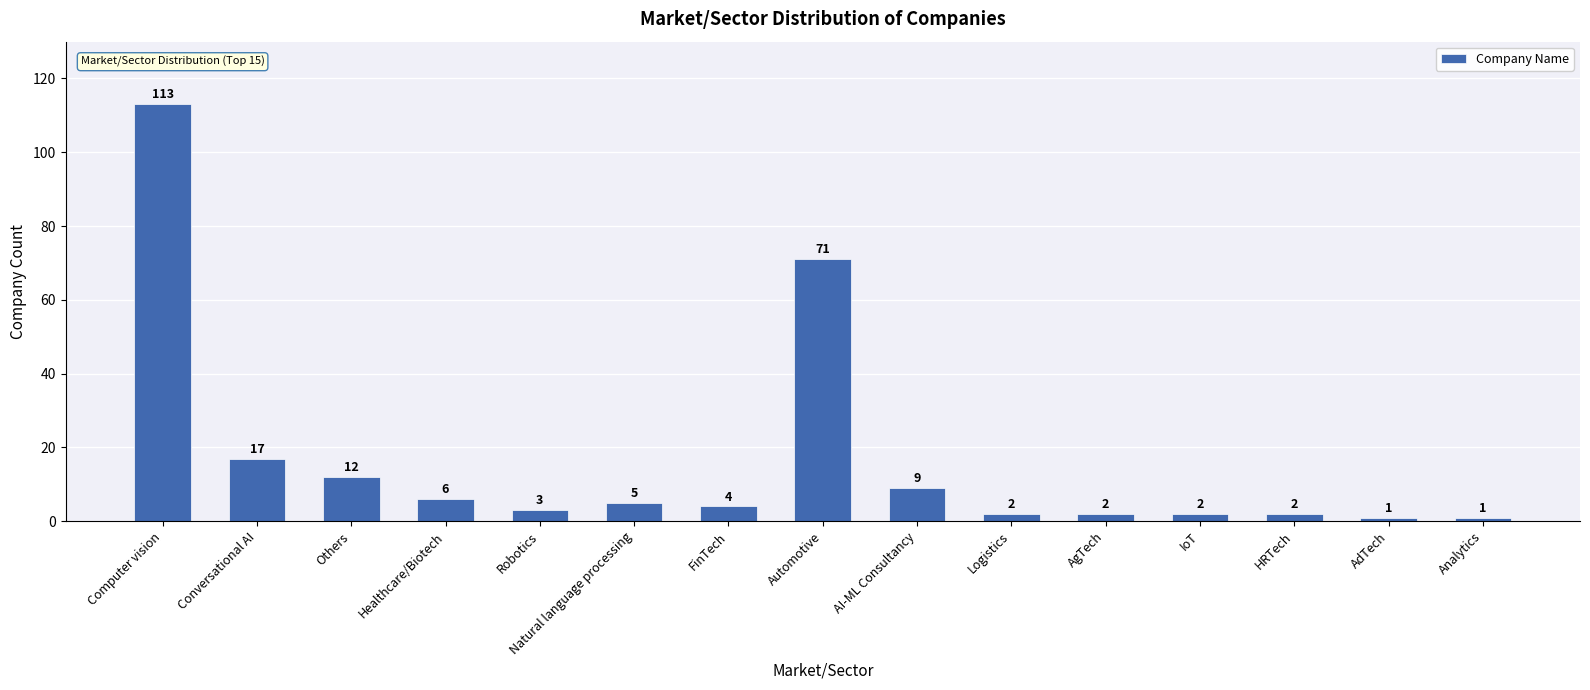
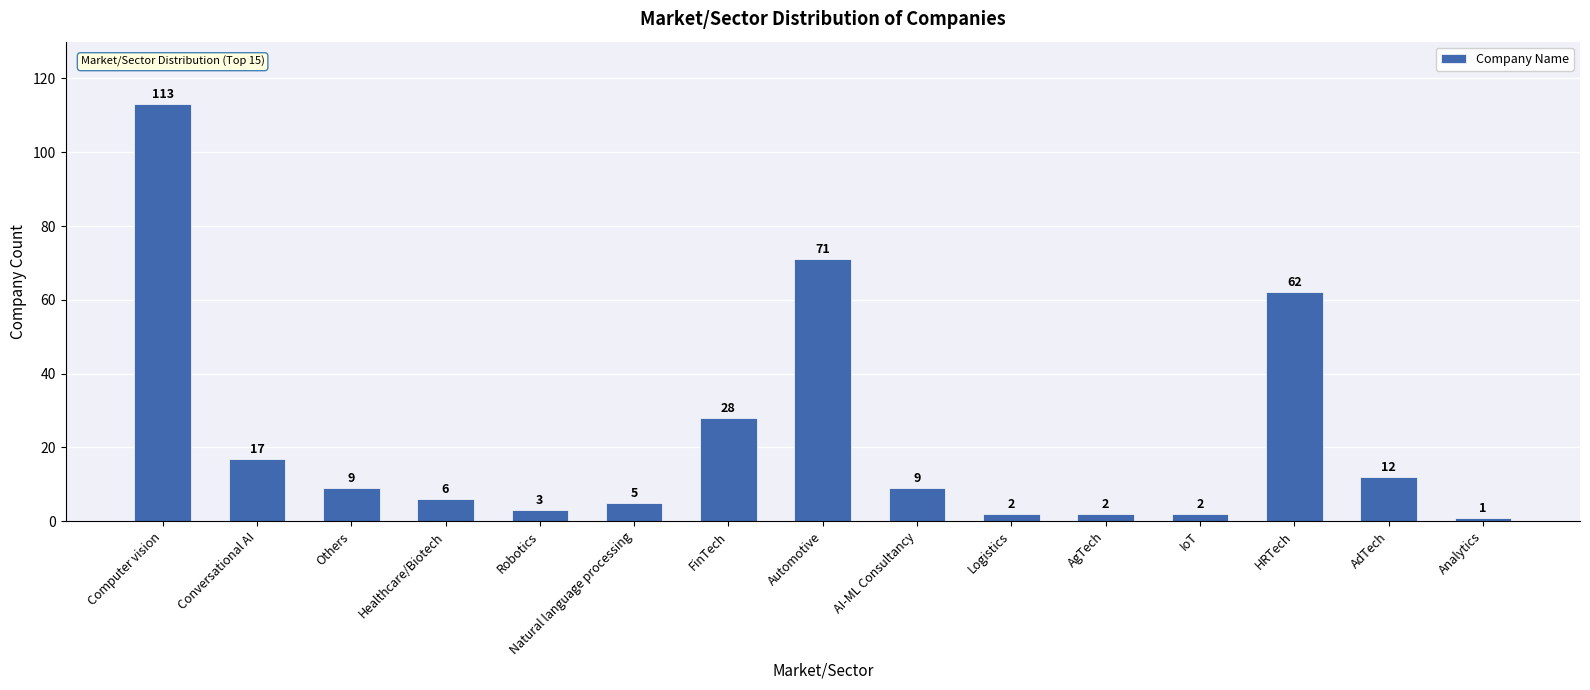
Others: 12 -> 9
FinTech: 4 -> 28
HRTech: 2 -> 62
AdTech: 1 -> 12
